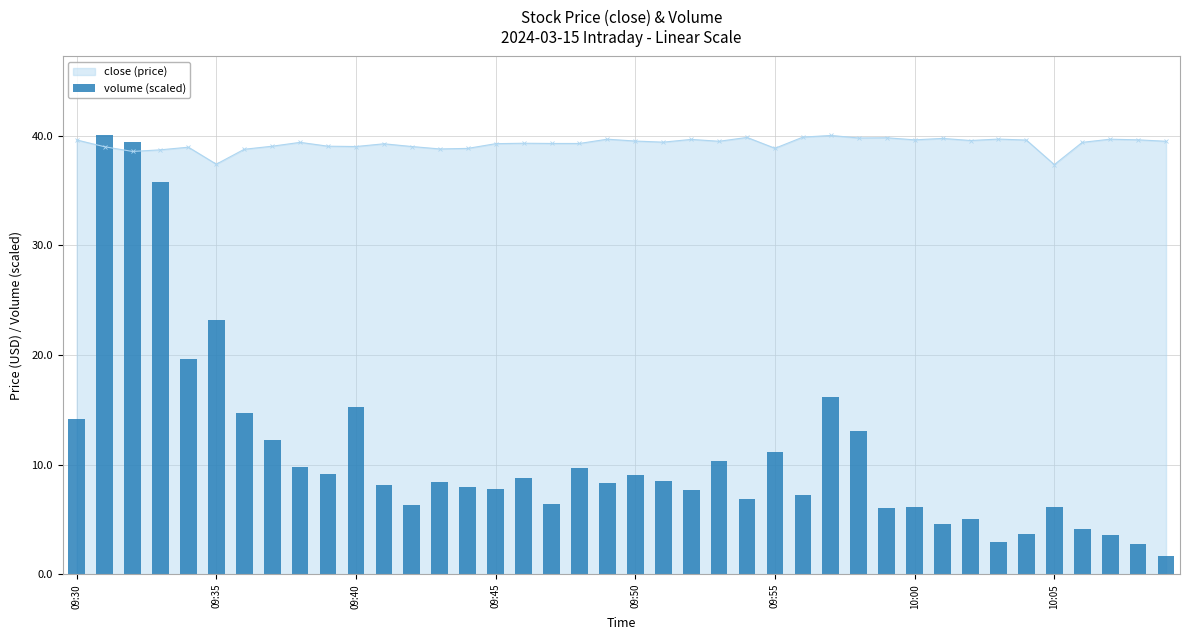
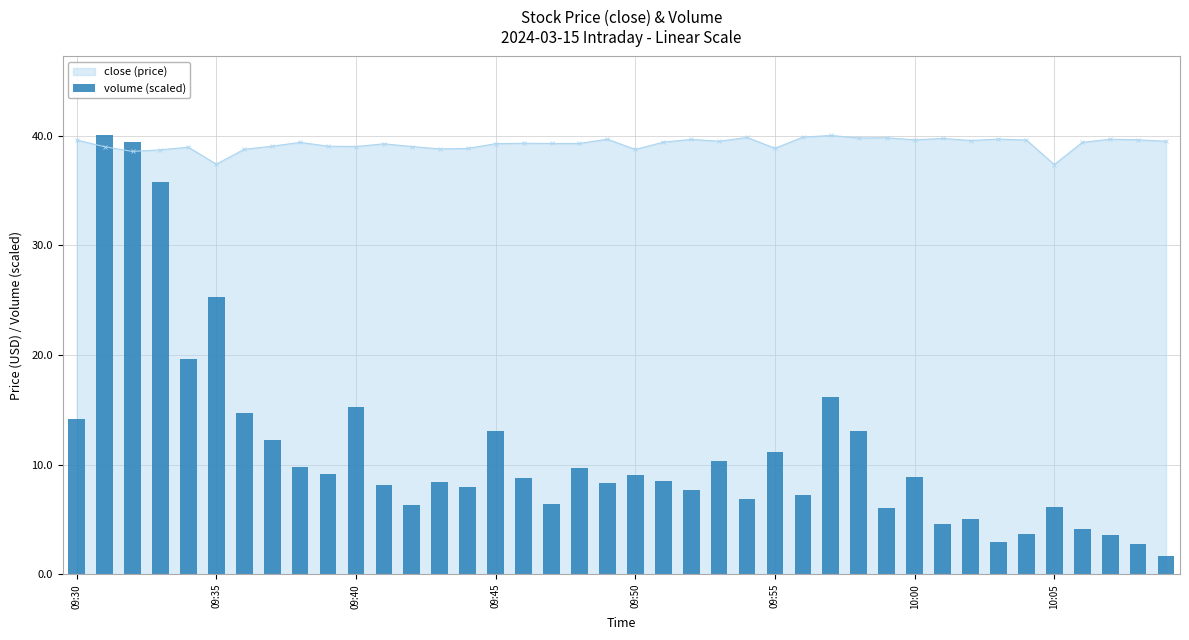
volume (scaled), 09:35: 23.2 -> 25.3
volume (scaled), 09:45: 7.8 -> 13.0
close (price), 09:50: 39.5 -> 38.8
volume (scaled), 10:00: 6.2 -> 8.8
